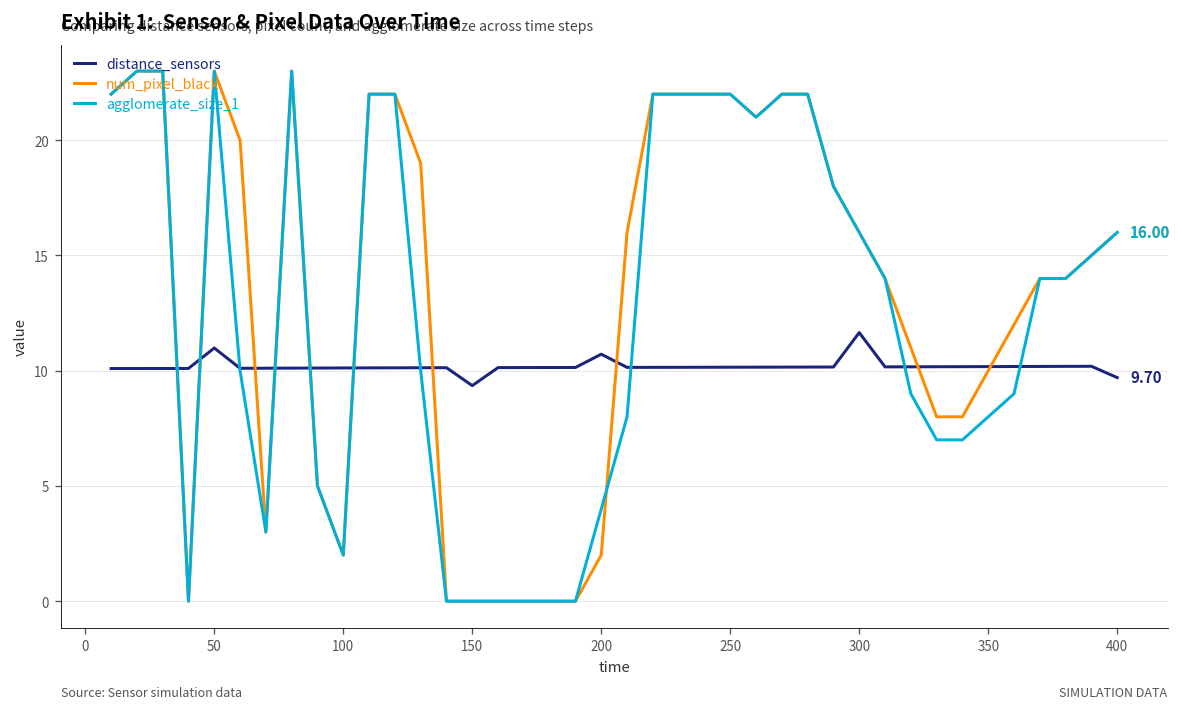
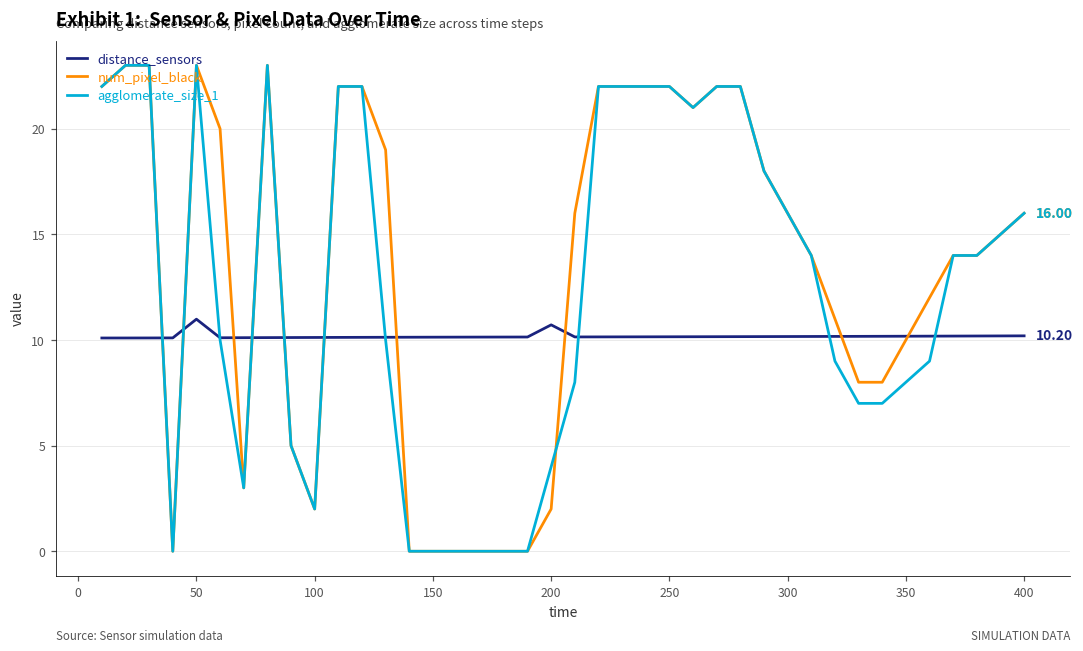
distance_sensors, 150: 9.4 -> 10.1
distance_sensors, 300: 11.7 -> 10.2
distance_sensors, 400: 9.70 -> 10.20
